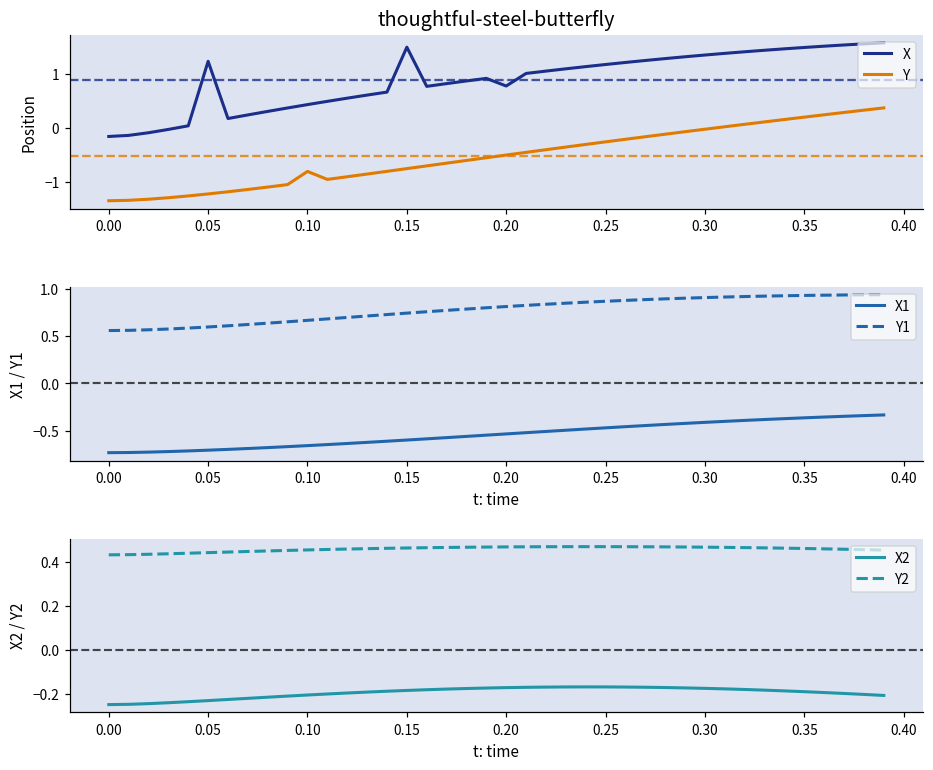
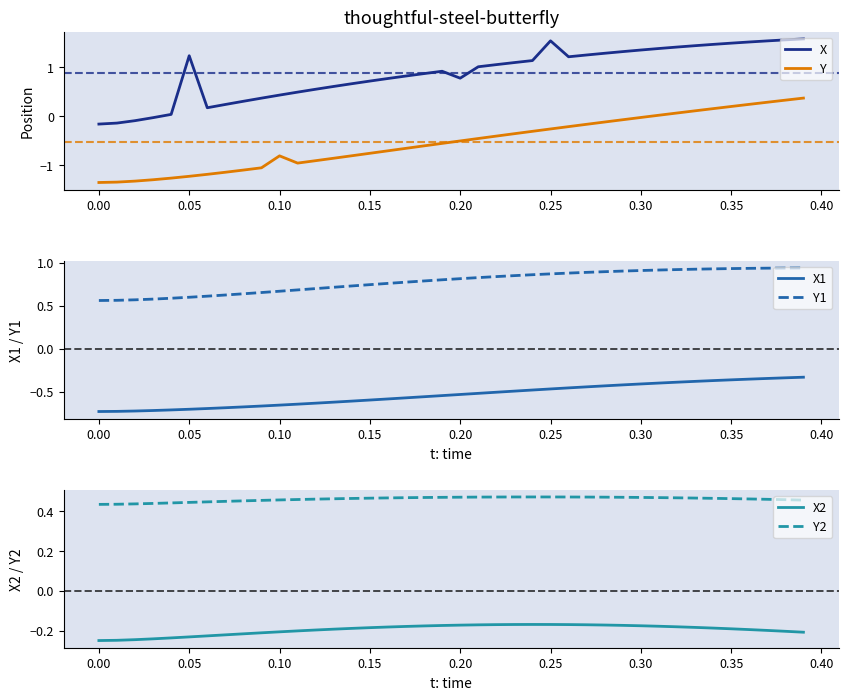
thoughtful-steel-butterfly, X, 0.15: 1.5 -> 0.7
thoughtful-steel-butterfly, X, 0.25: 1.2 -> 1.5
